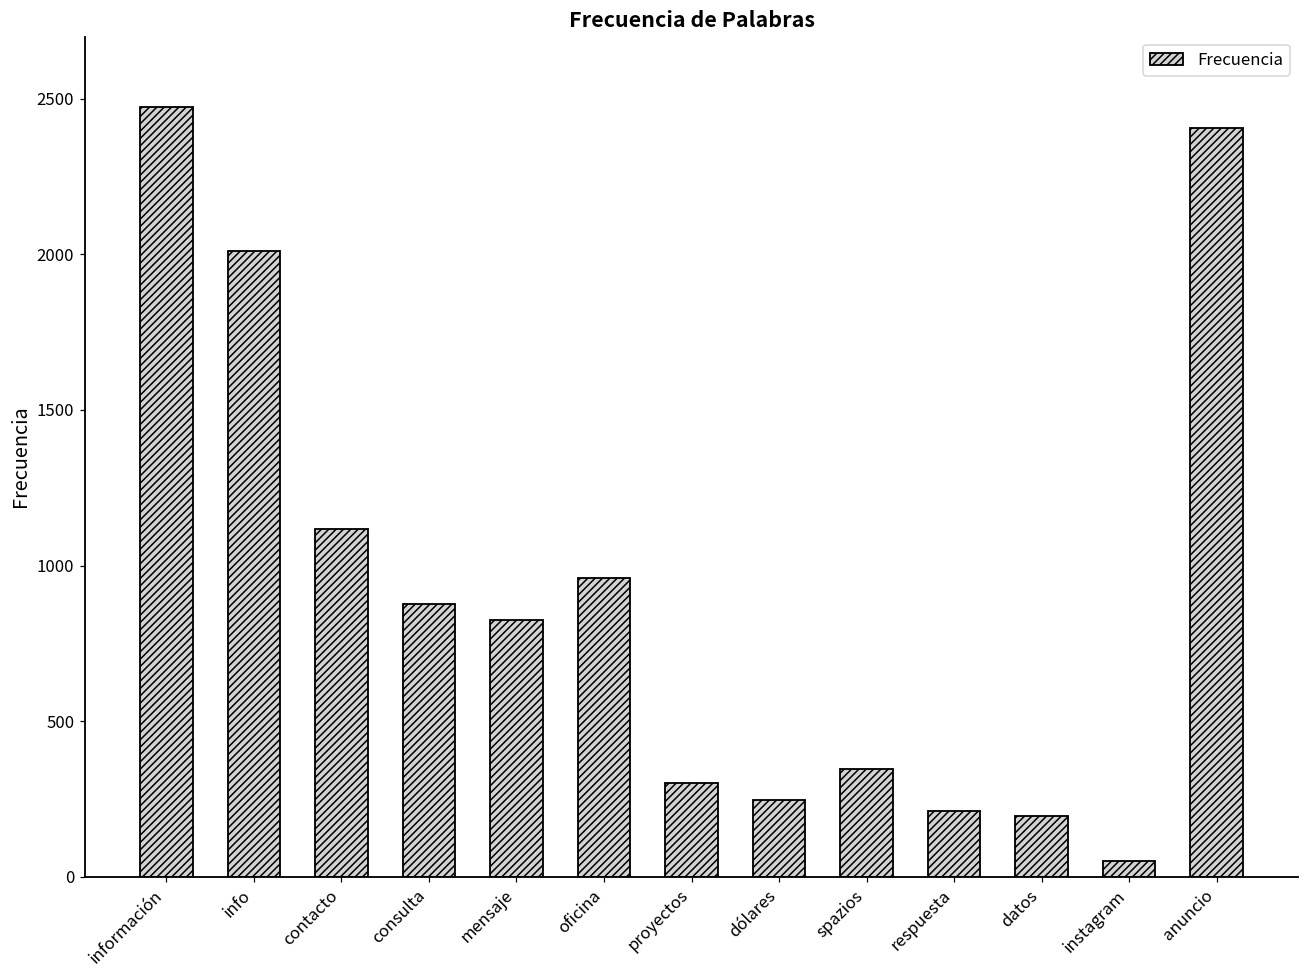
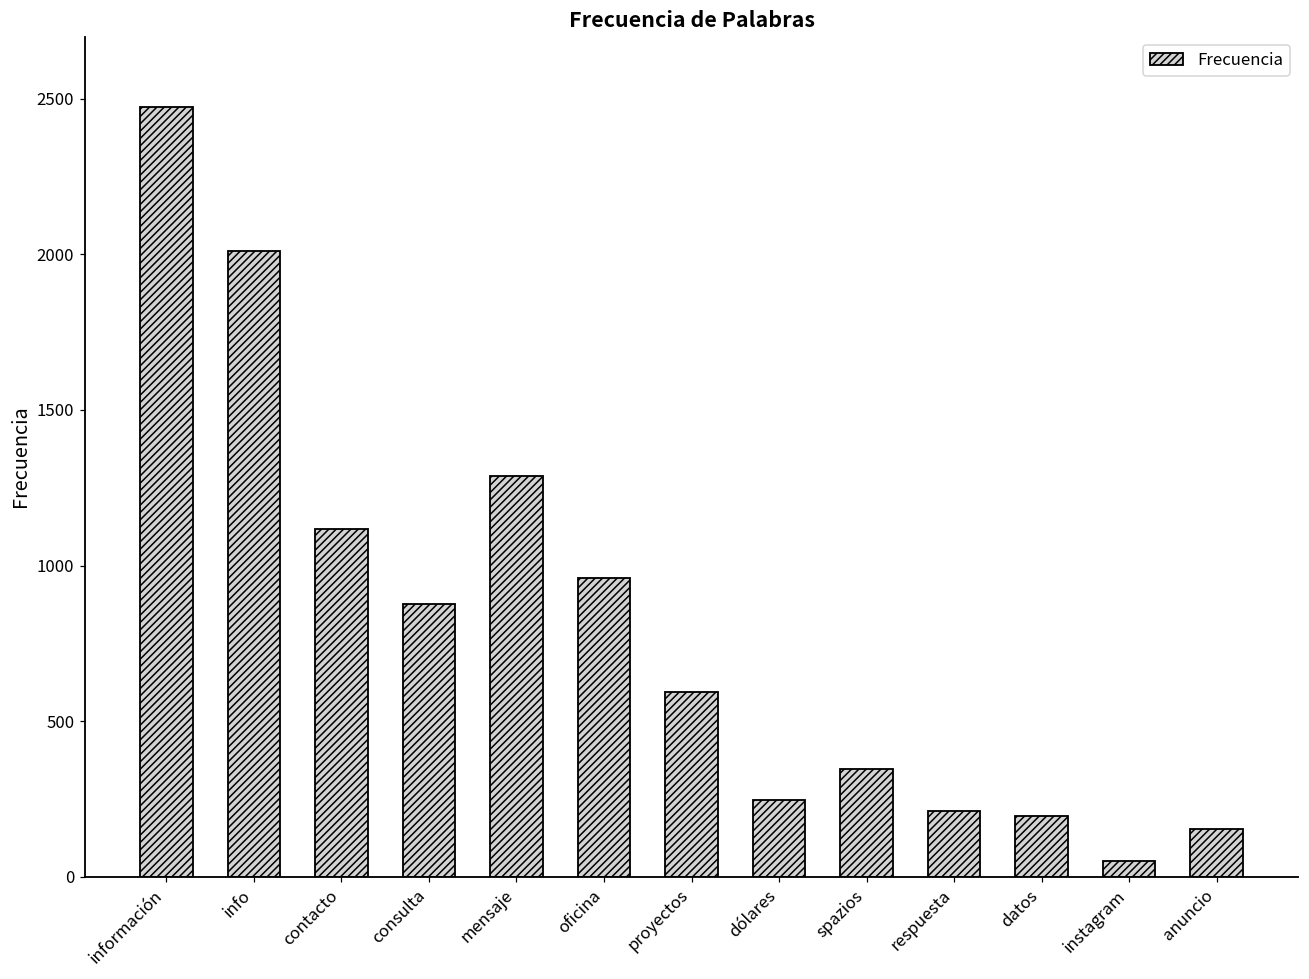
mensaje: 820 -> 1290
proyectos: 300 -> 590
anuncio: 2410 -> 150
